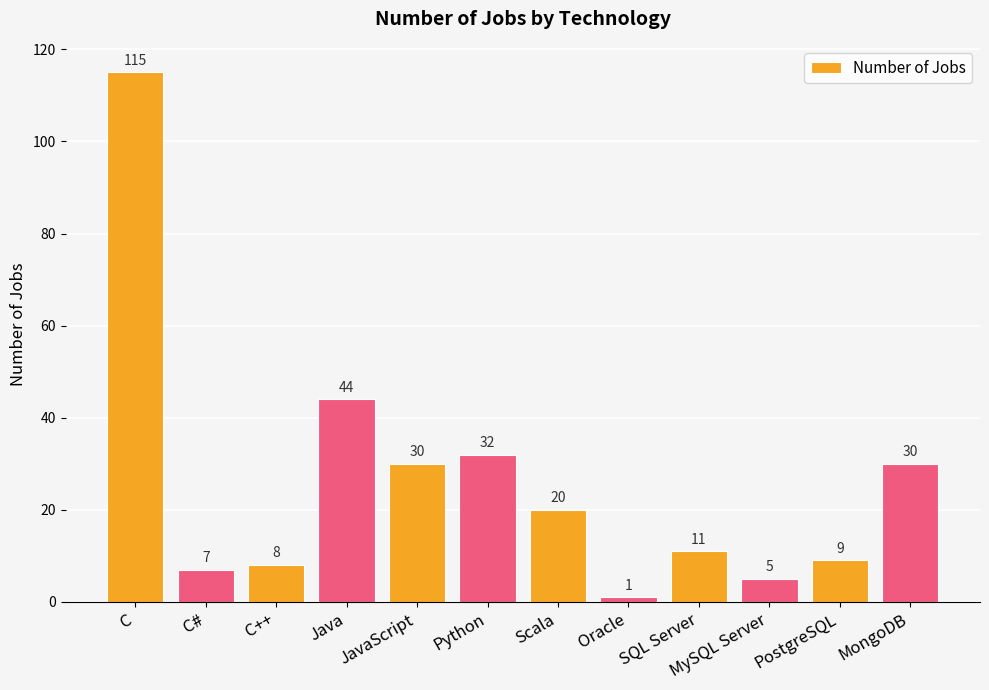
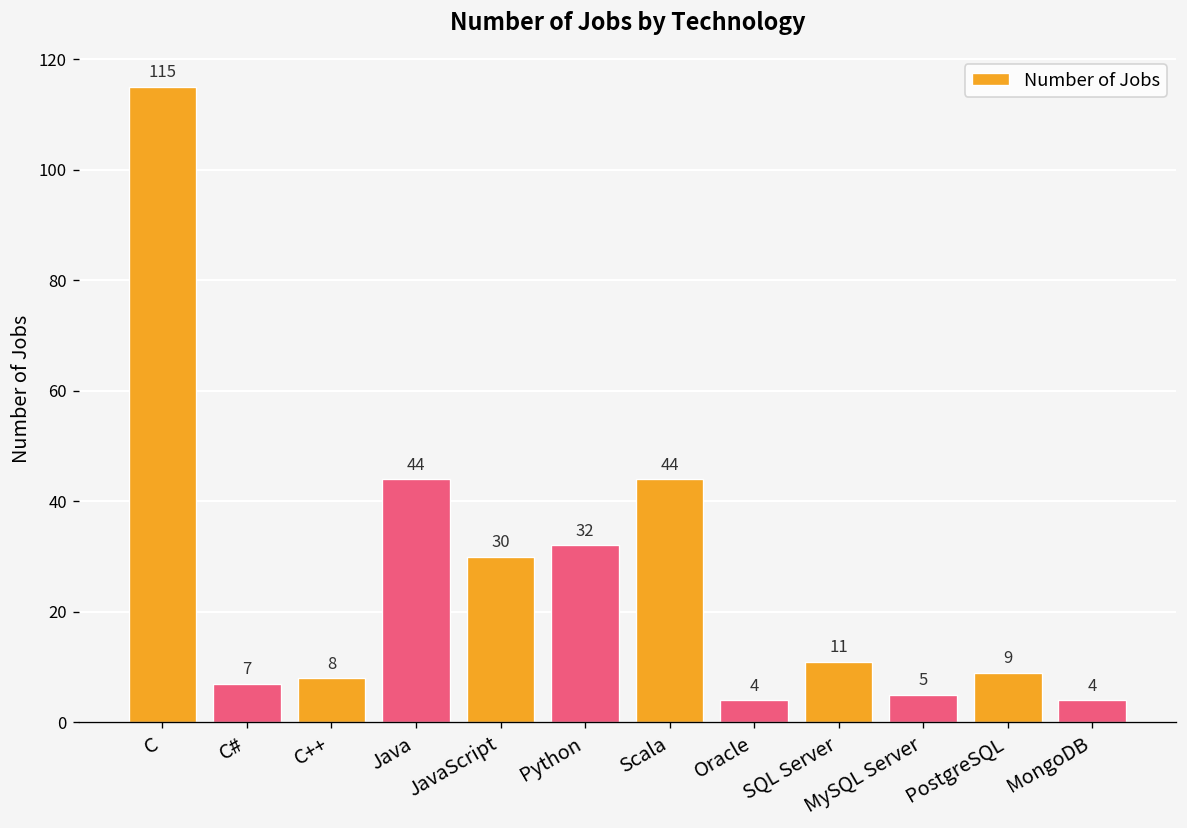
Scala: 20 -> 44
Oracle: 1 -> 4
MongoDB: 30 -> 4
